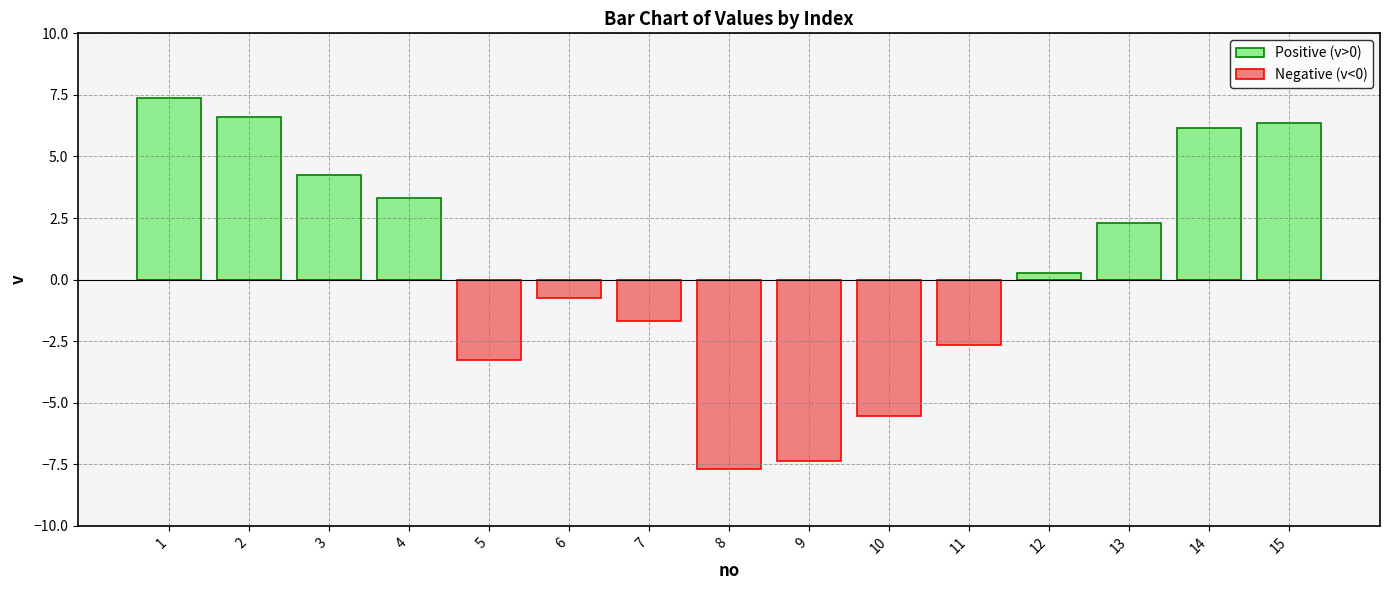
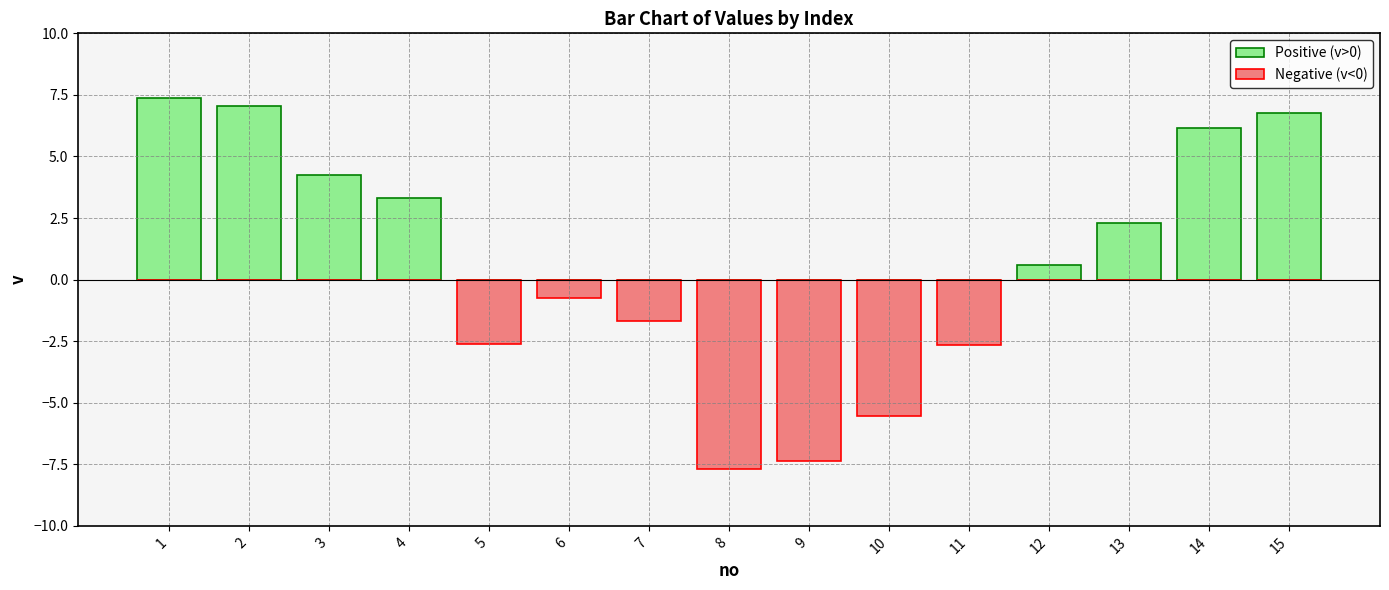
Positive (v>0), 2: 6.6 -> 7.0
Negative (v<0), 5: -3.3 -> -2.6
Positive (v>0), 12: 0.3 -> 0.6
Positive (v>0), 15: 6.4 -> 6.8
